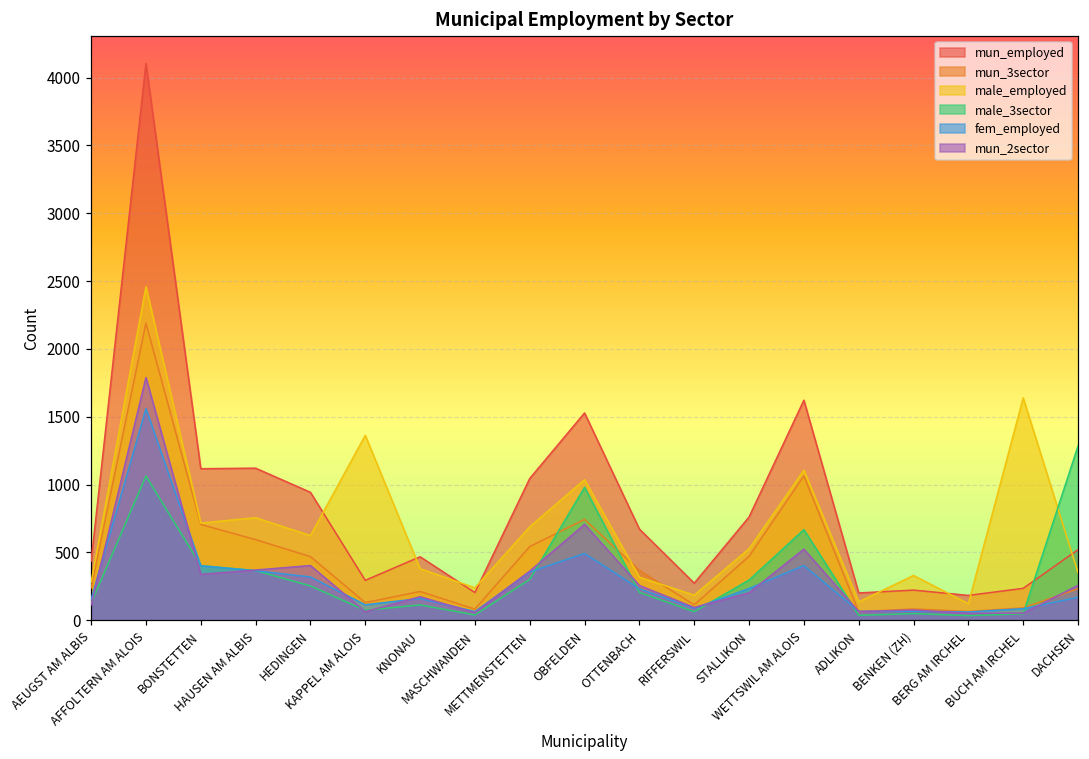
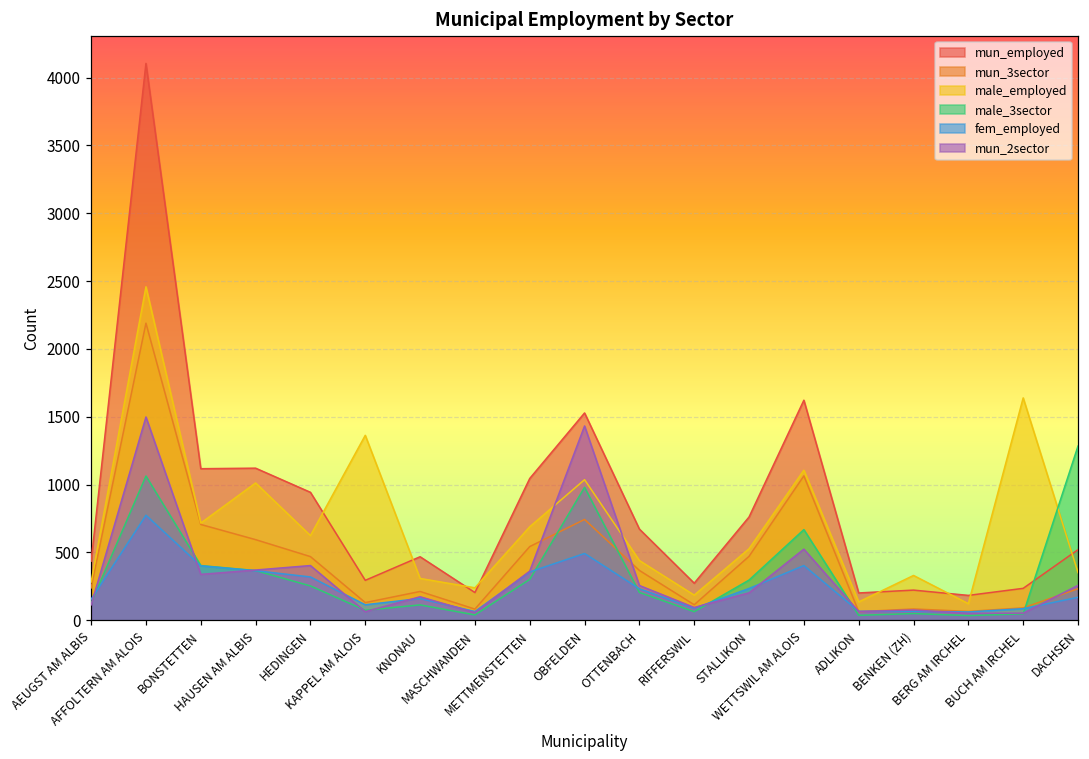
fem_employed, AFFOLTERN AM ALOIS: 1560 -> 770
mun_2sector, AFFOLTERN AM ALOIS: 1790 -> 1500
male_employed, HAUSEN AM ALBIS: 760 -> 1010
male_employed, KNONAU: 380 -> 310
mun_2sector, OBFELDEN: 710 -> 1430
male_employed, OTTENBACH: 320 -> 440
